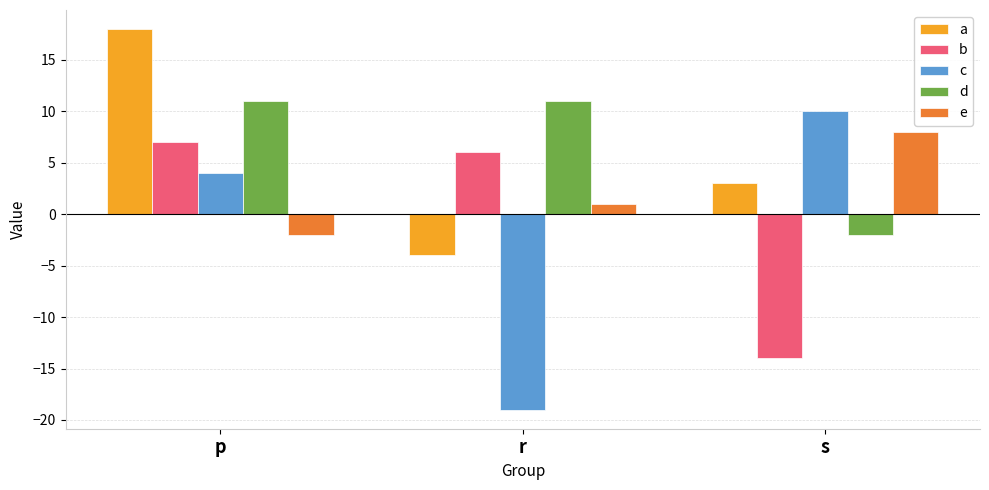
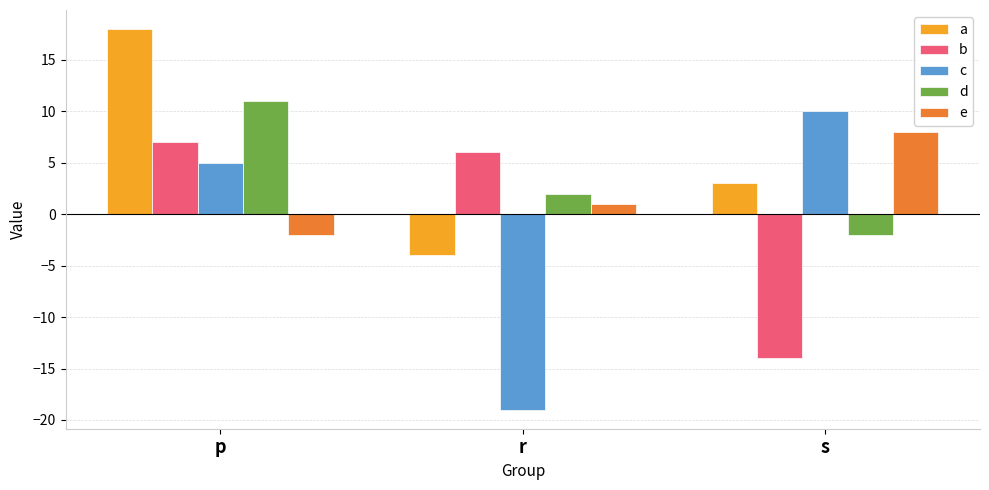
c, p: 4 -> 5
d, r: 11 -> 2
